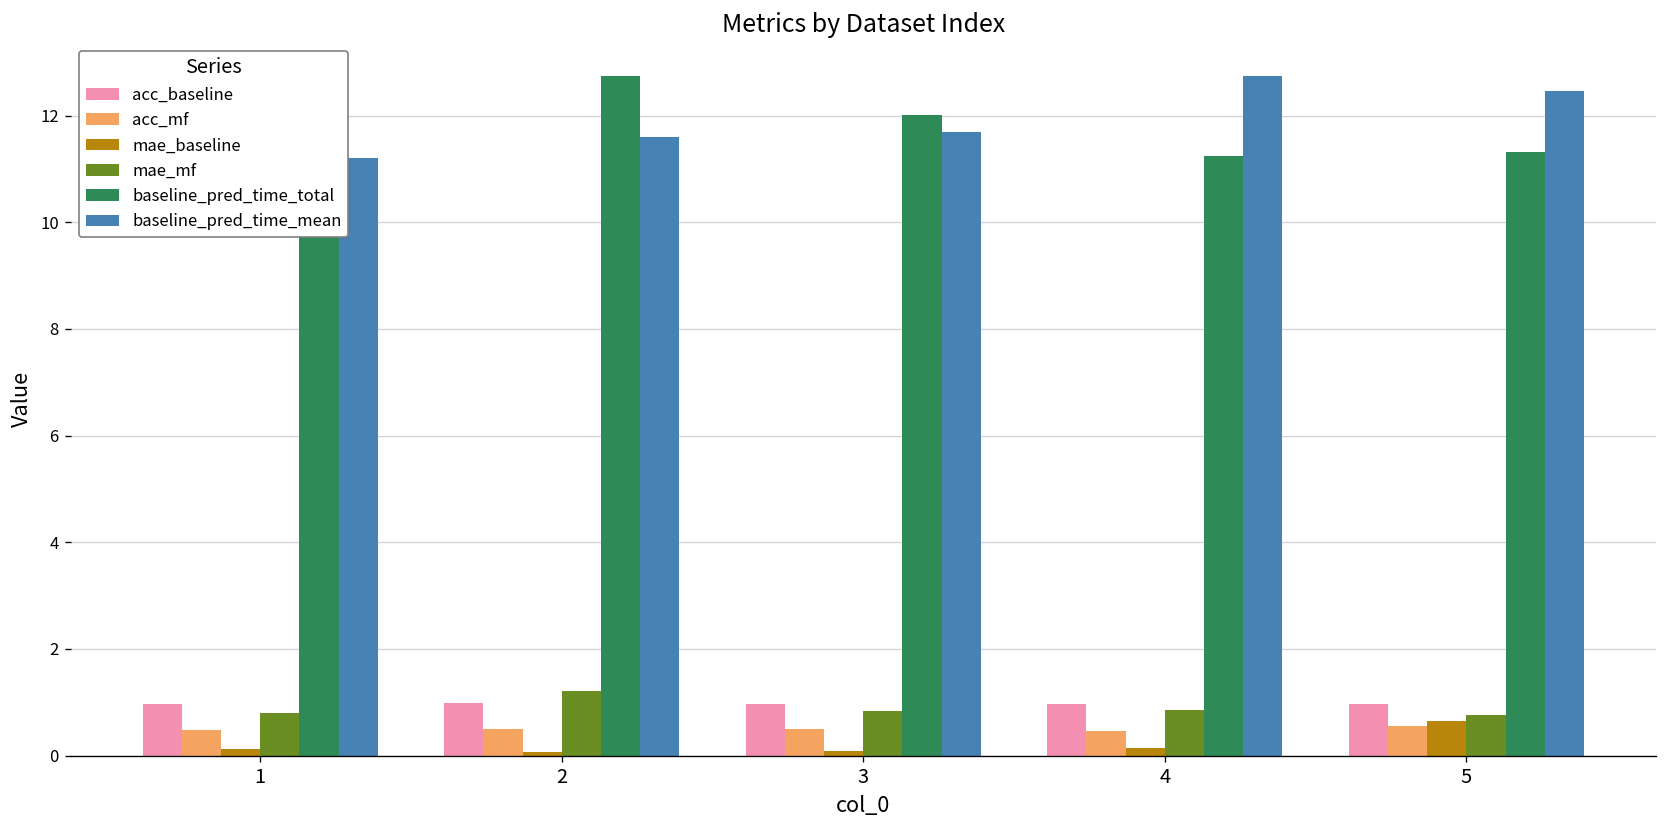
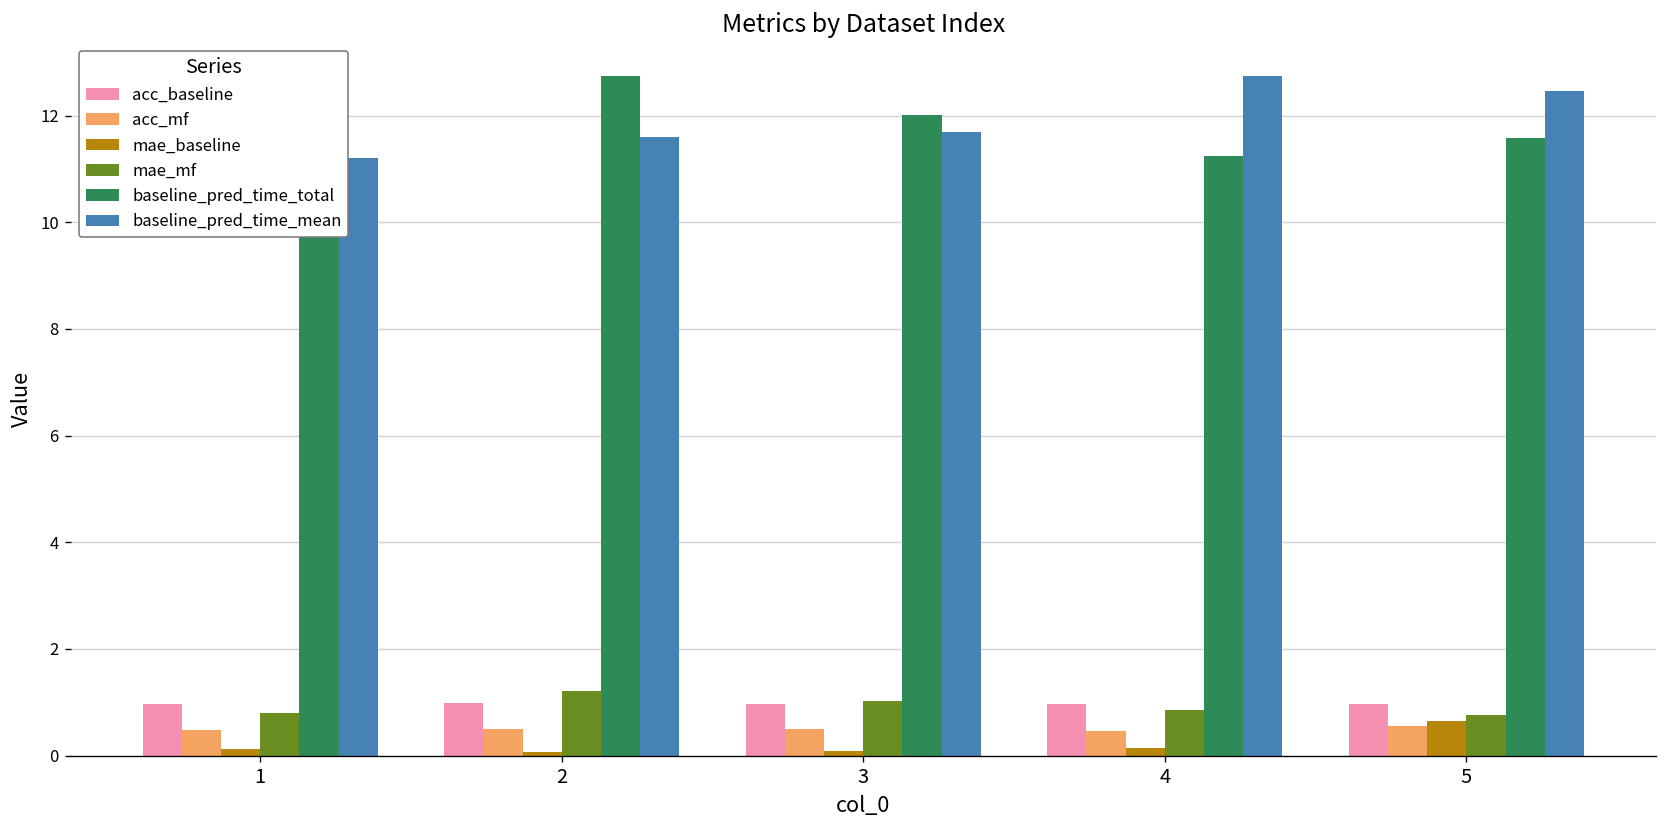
mae_mf, 3: 0.8 -> 1.0
baseline_pred_time_total, 5: 11.3 -> 11.6
